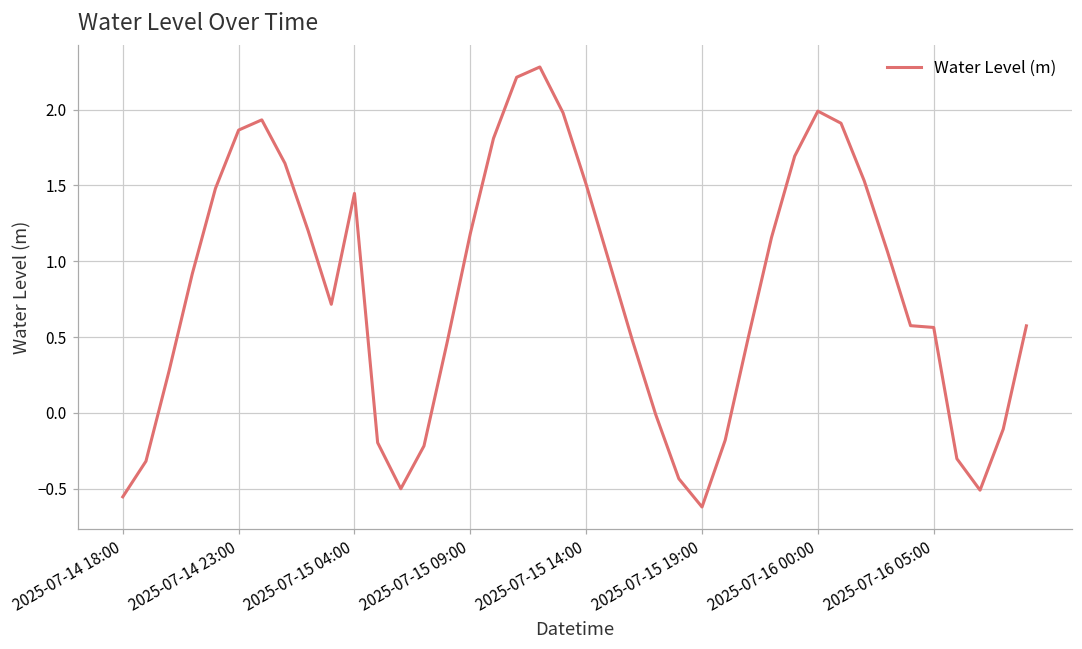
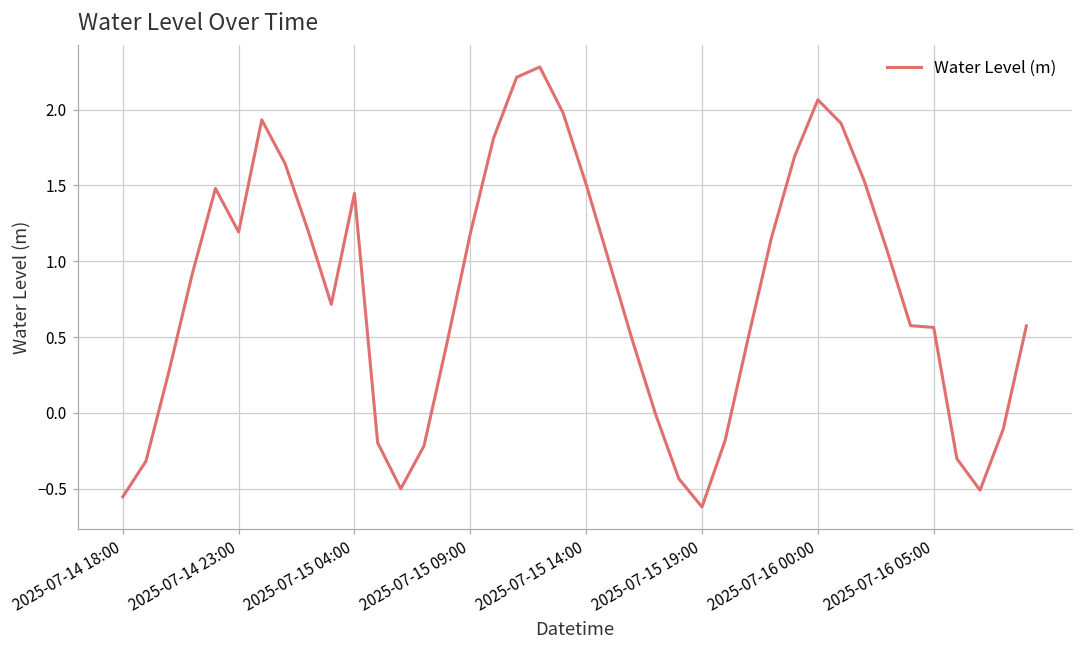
2025-07-14 23:00: 1.86 -> 1.19
2025-07-16 00:00: 1.99 -> 2.06
